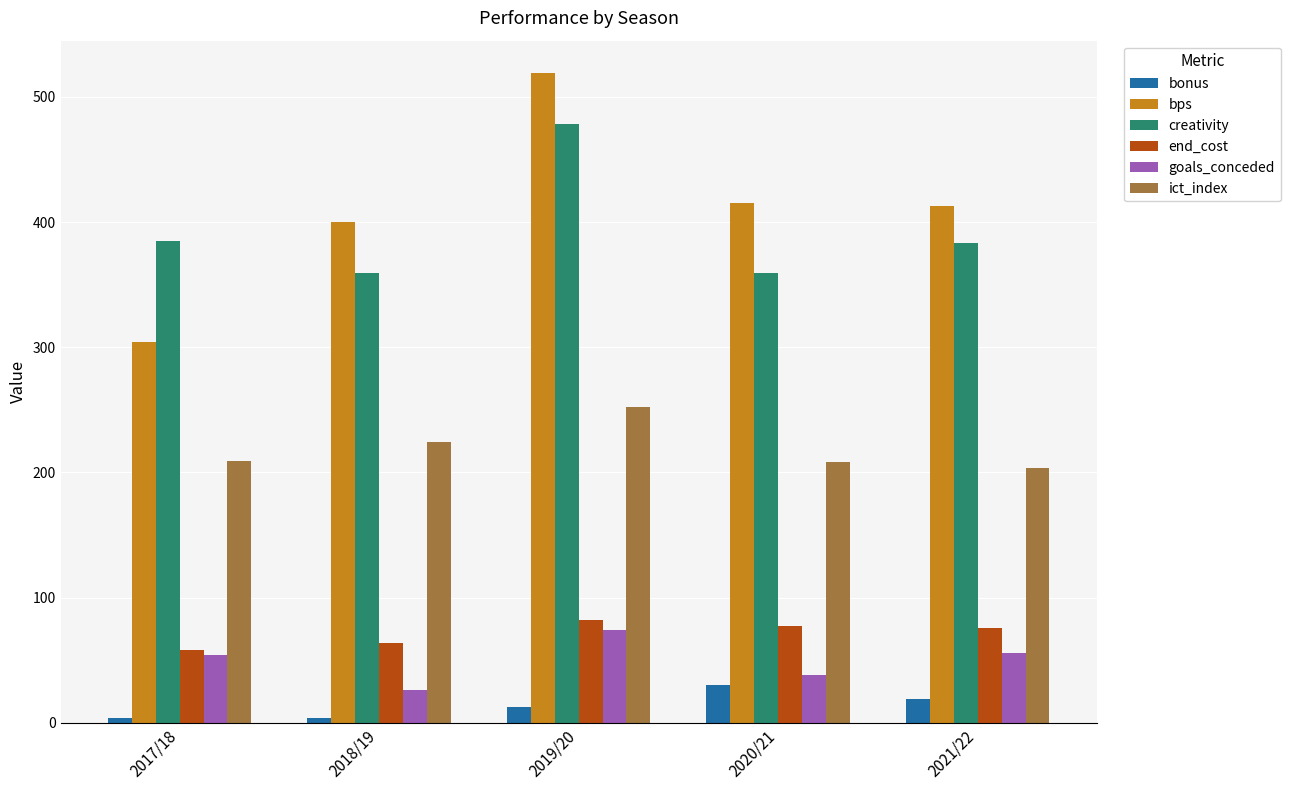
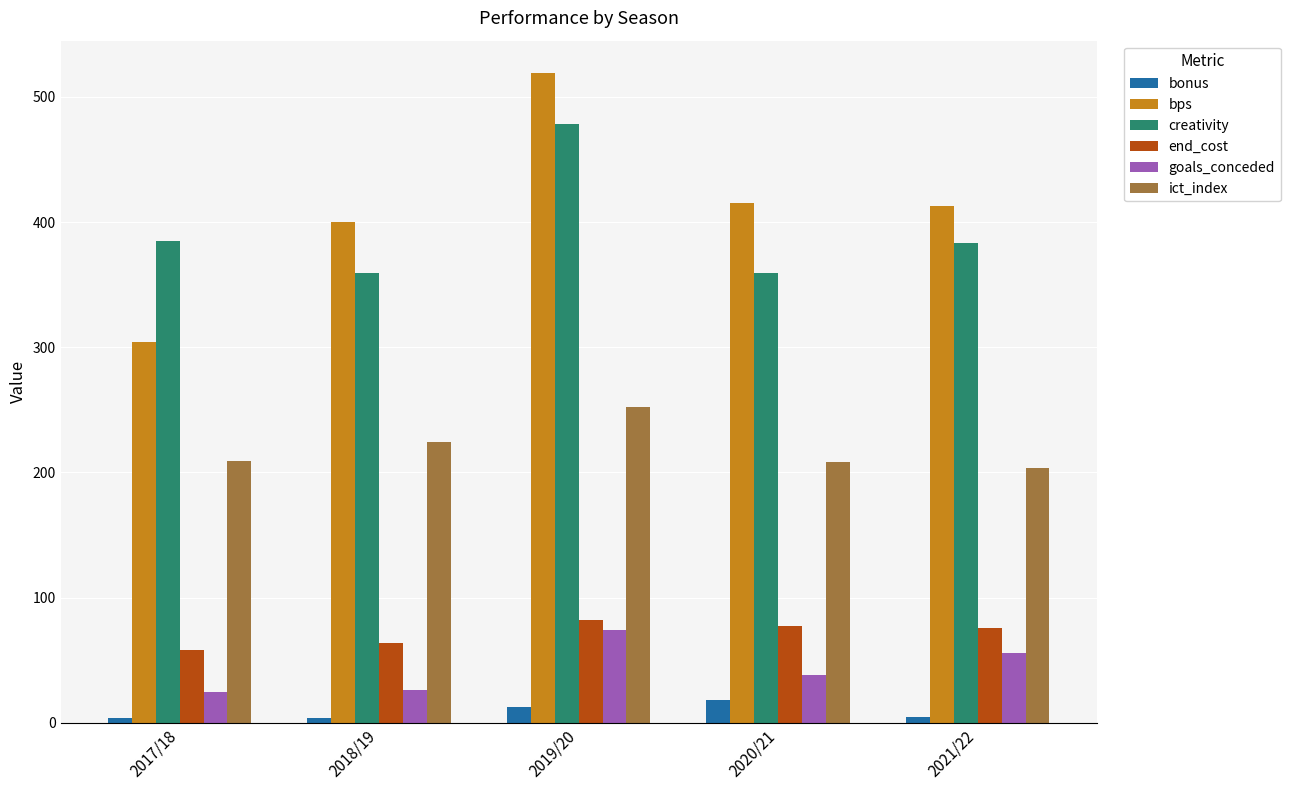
goals_conceded, 2017/18: 54 -> 25
bonus, 2020/21: 30 -> 18
bonus, 2021/22: 19 -> 5
